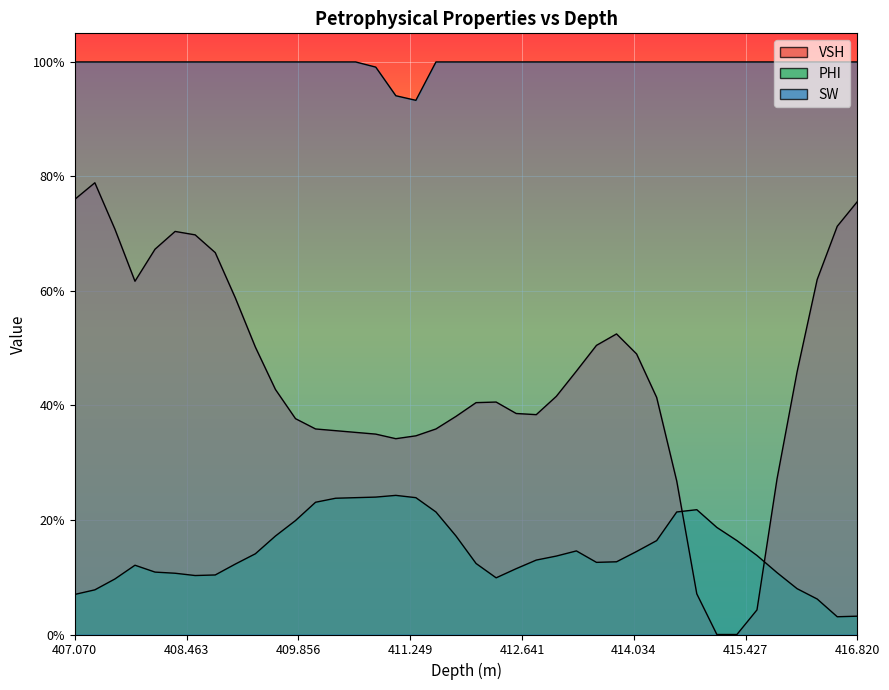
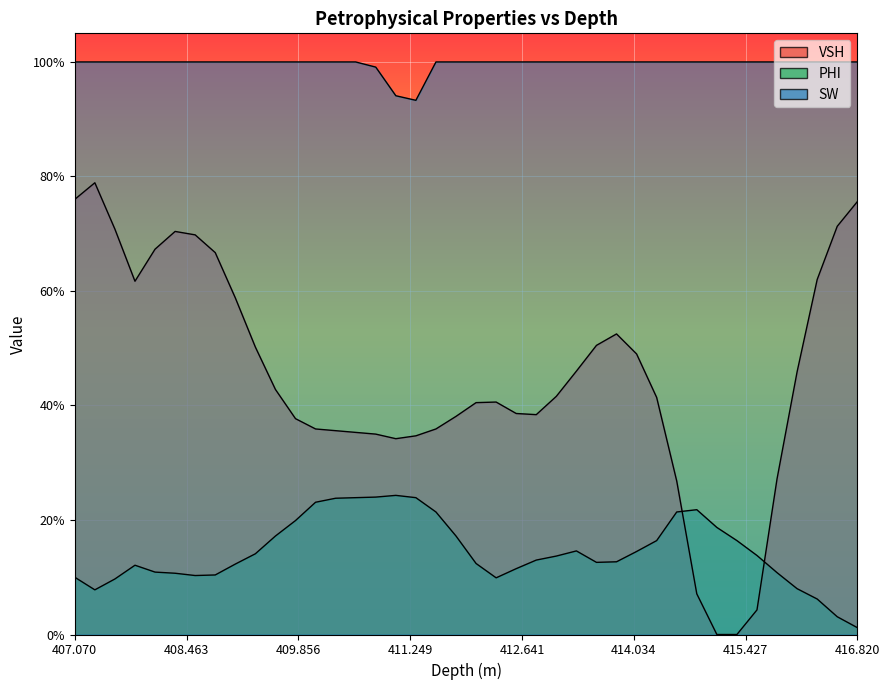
PHI, 407.070: 7% -> 10%
PHI, 416.820: 3% -> 1%
